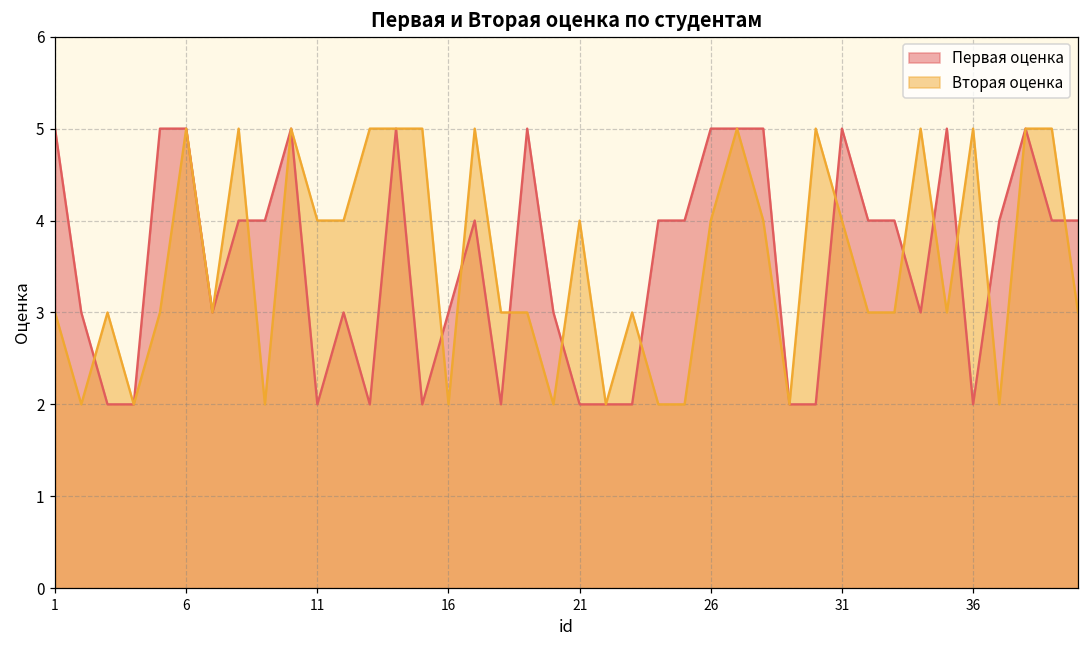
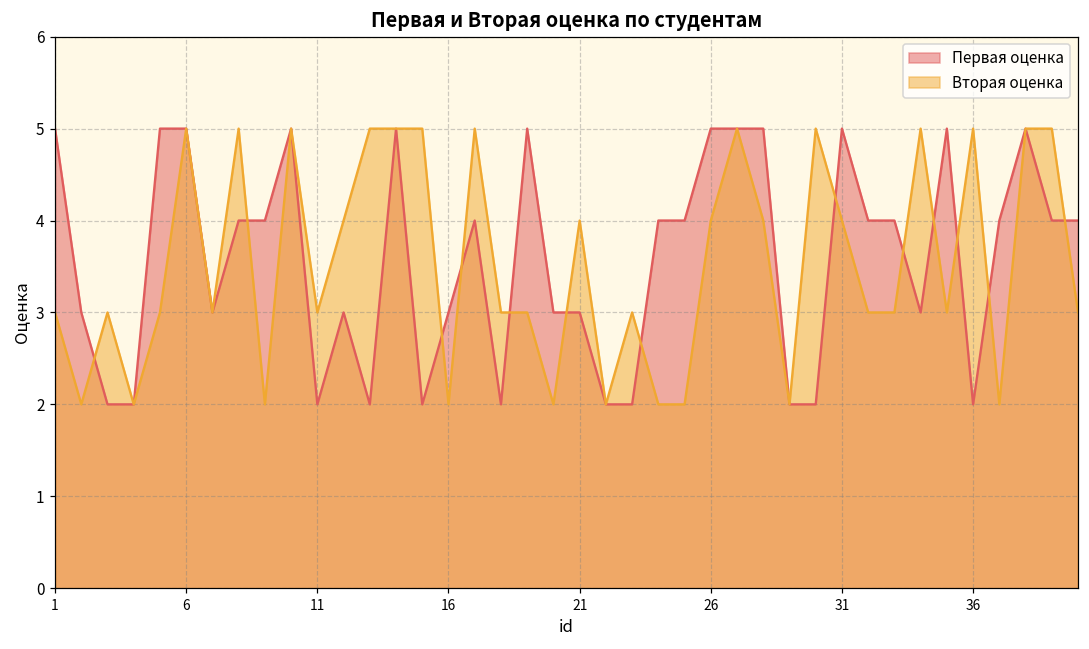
Вторая оценка, 11: 4 -> 3
Первая оценка, 21: 2 -> 3
